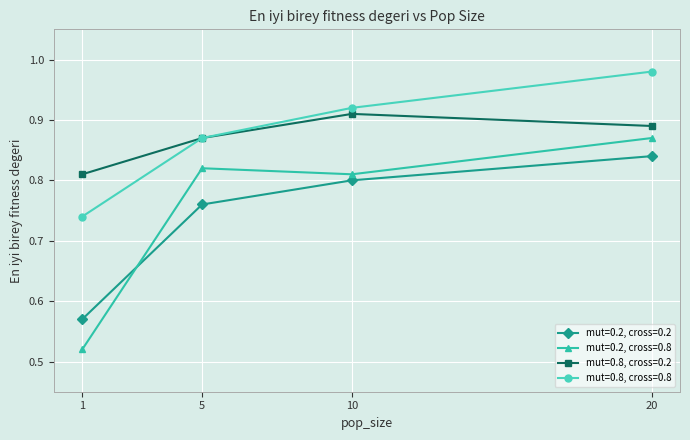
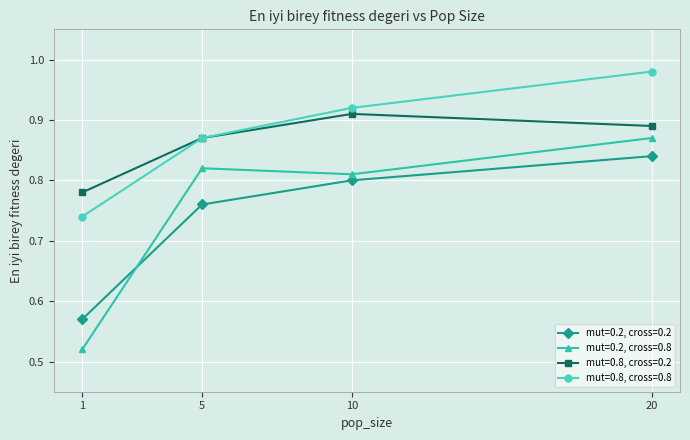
mut=0.8, cross=0.2, 1: 0.81 -> 0.78
